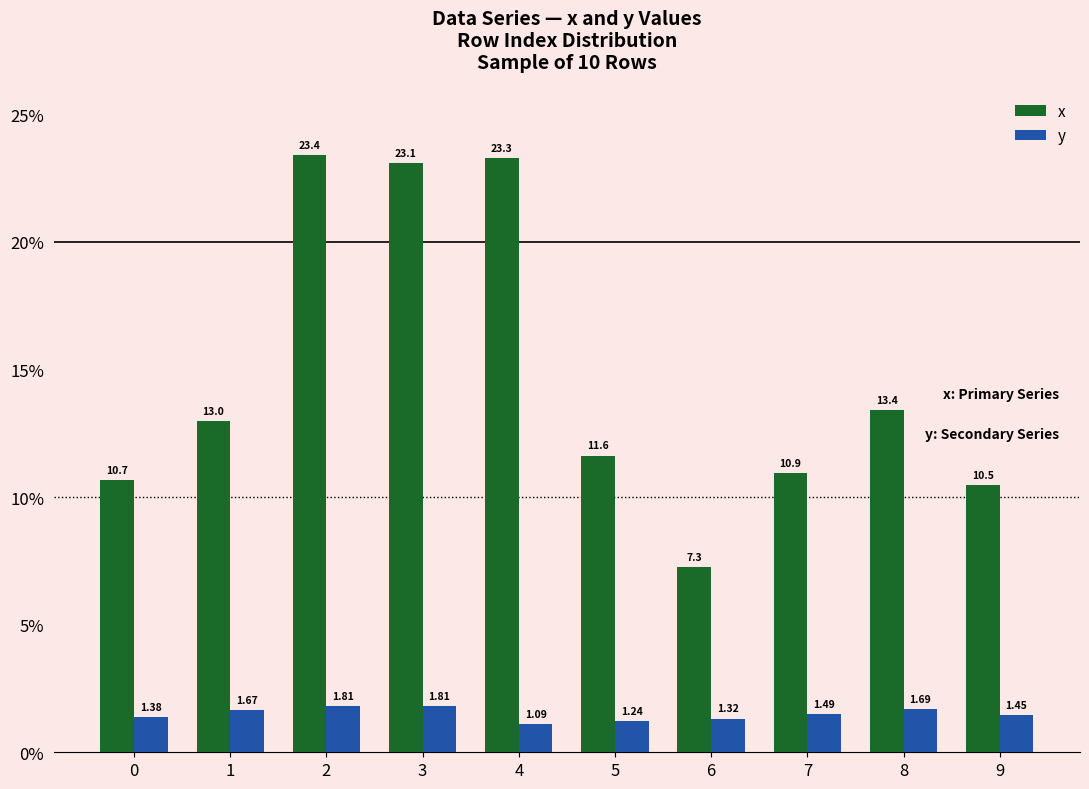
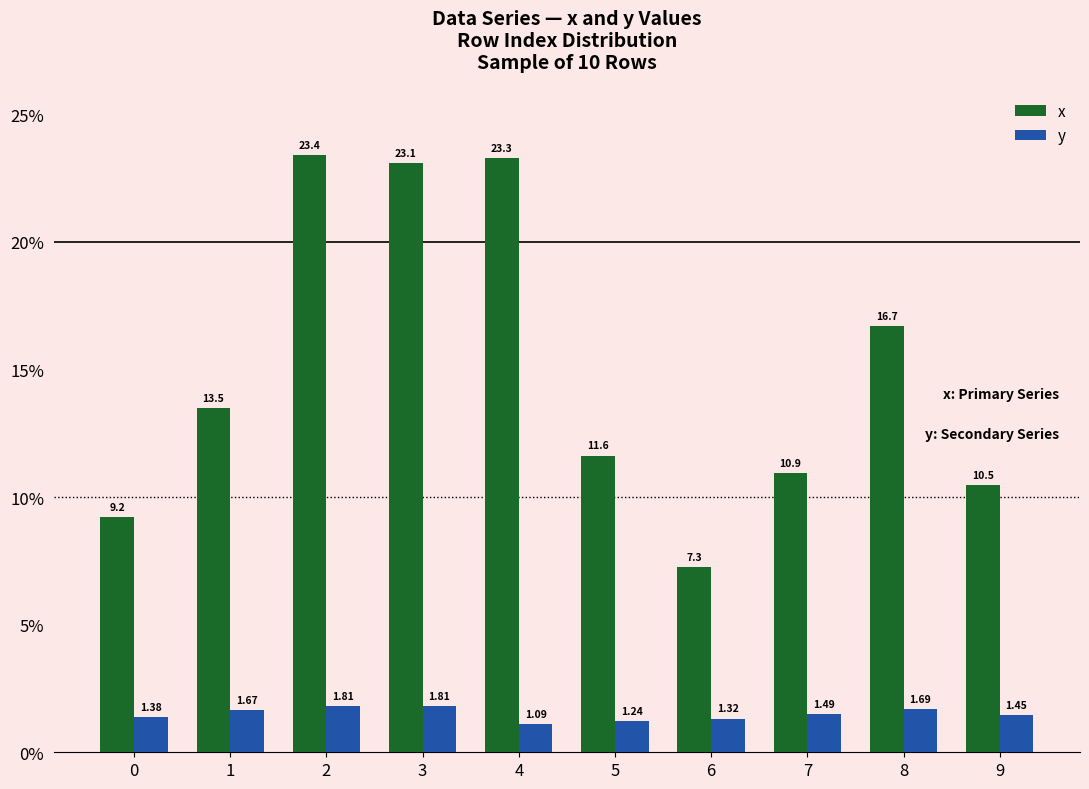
x, 0: 10.7 -> 9.2
x, 1: 13.0 -> 13.5
x, 8: 13.4 -> 16.7
